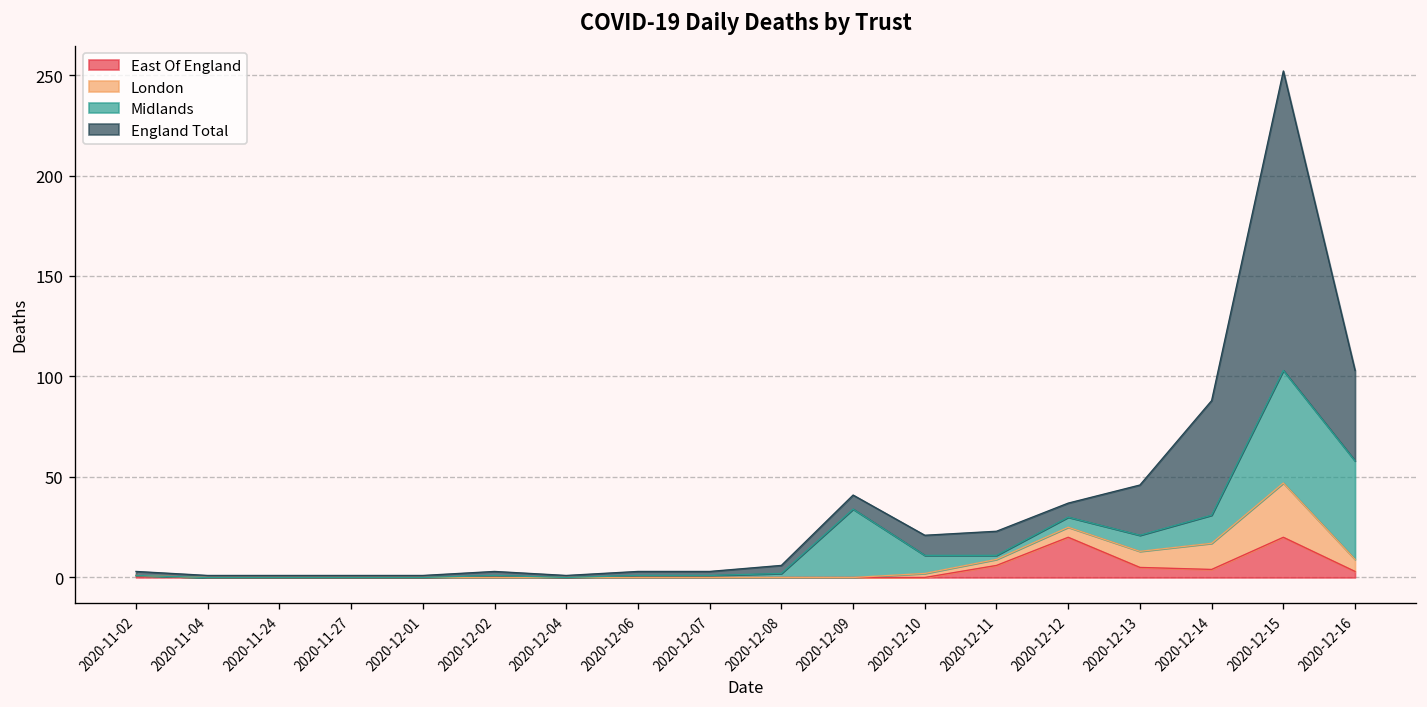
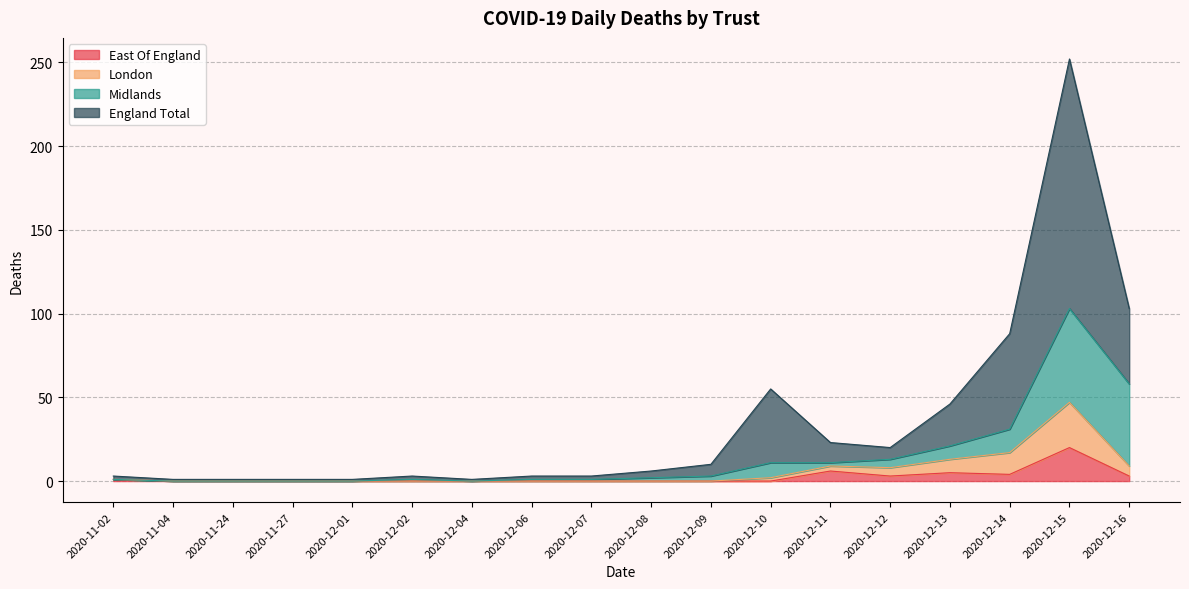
Midlands, 2020-12-09: 34 -> 3
England Total, 2020-12-10: 10 -> 44
East Of England, 2020-12-12: 20 -> 3
